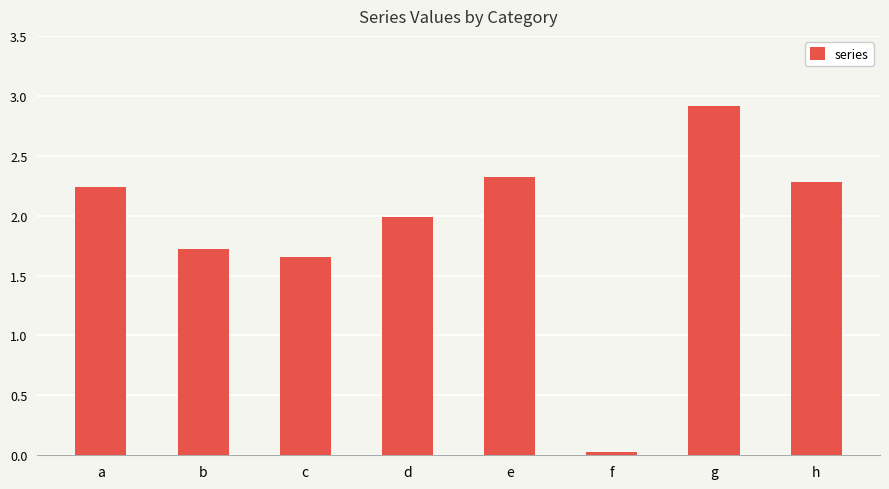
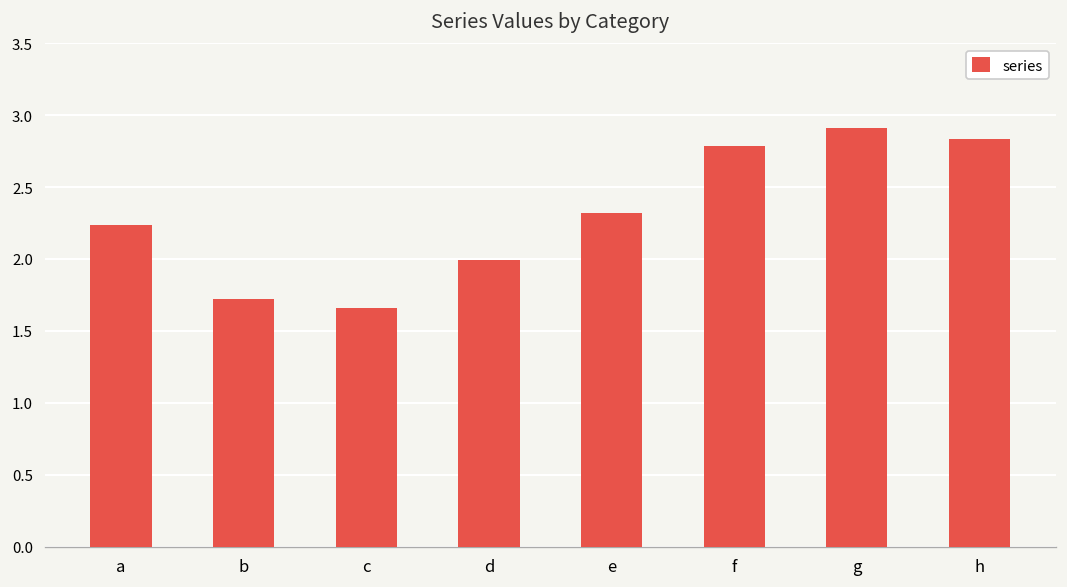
f: 0.03 -> 2.78
h: 2.28 -> 2.83
